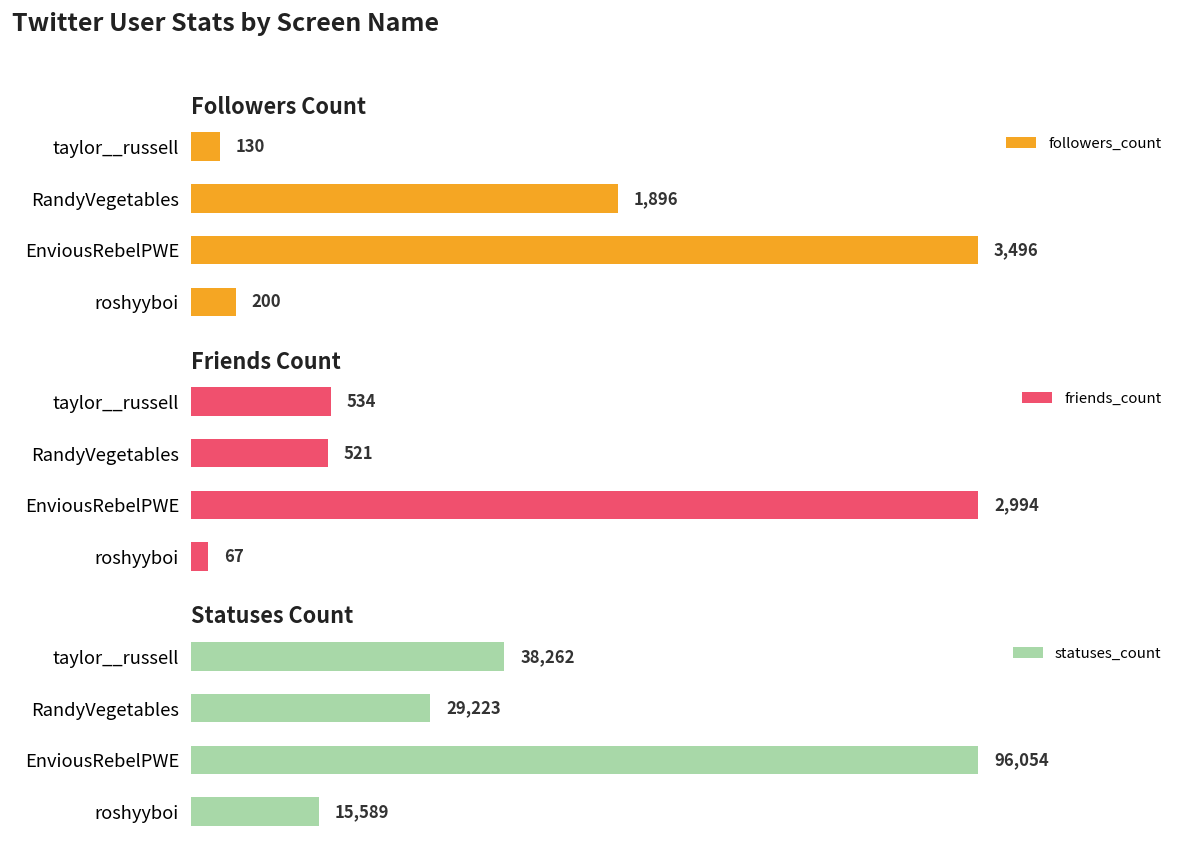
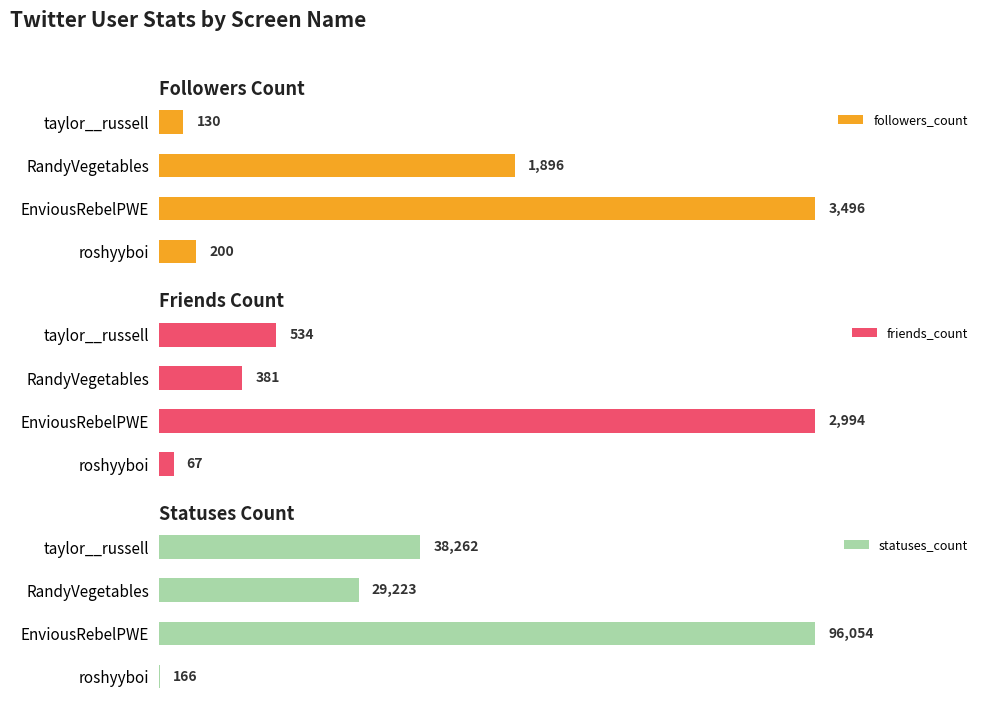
Friends Count, RandyVegetables: 521 -> 381
Statuses Count, roshyyboi: 15,589 -> 166
